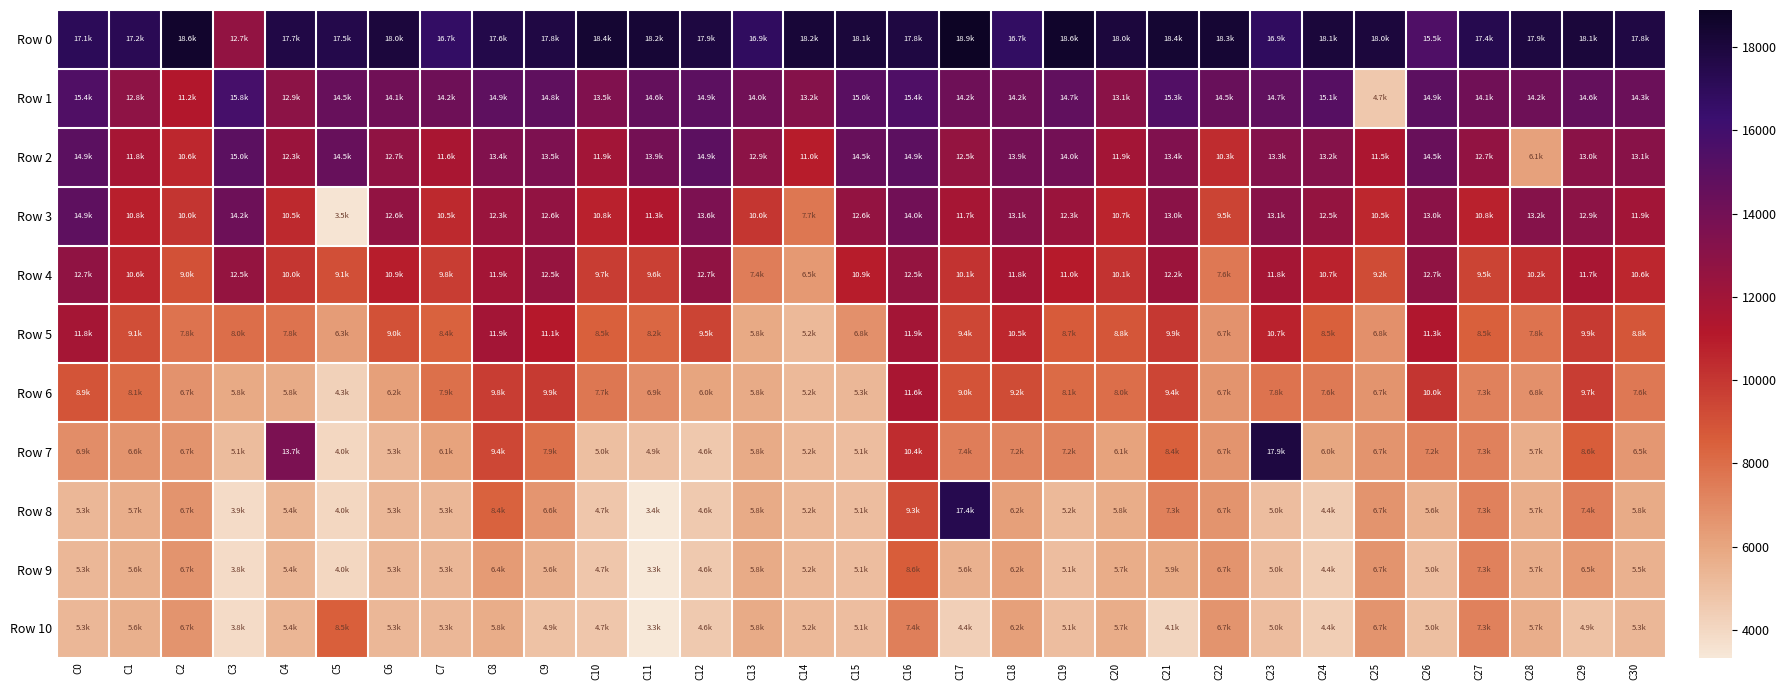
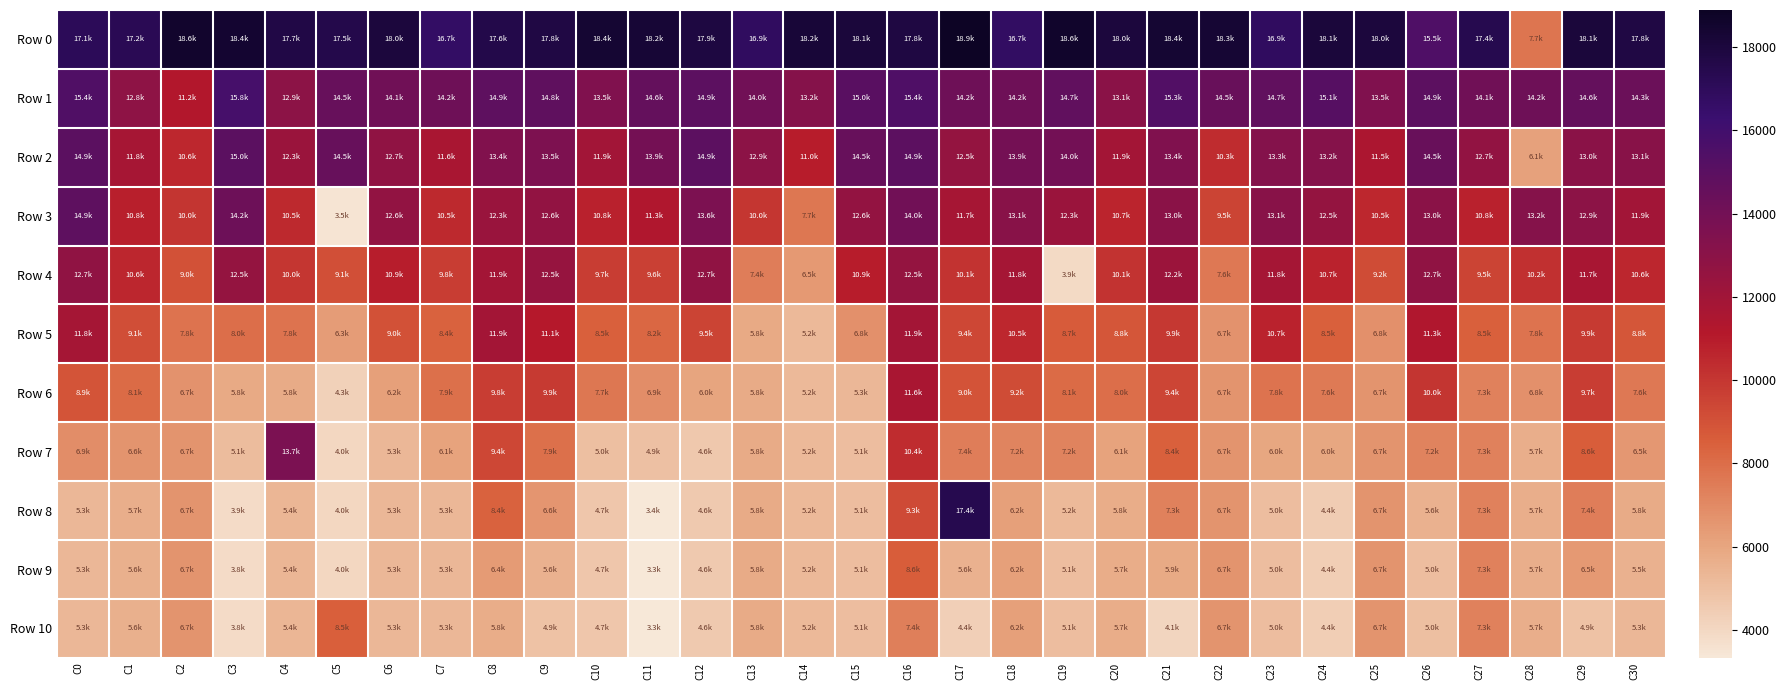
Row 0, C3: 12.7k -> 18.4k
Row 0, C28: 17.9k -> 7.7k
Row 1, C25: 4.7k -> 13.5k
Row 4, C19: 11.0k -> 3.9k
Row 7, C23: 17.9k -> 6.0k
